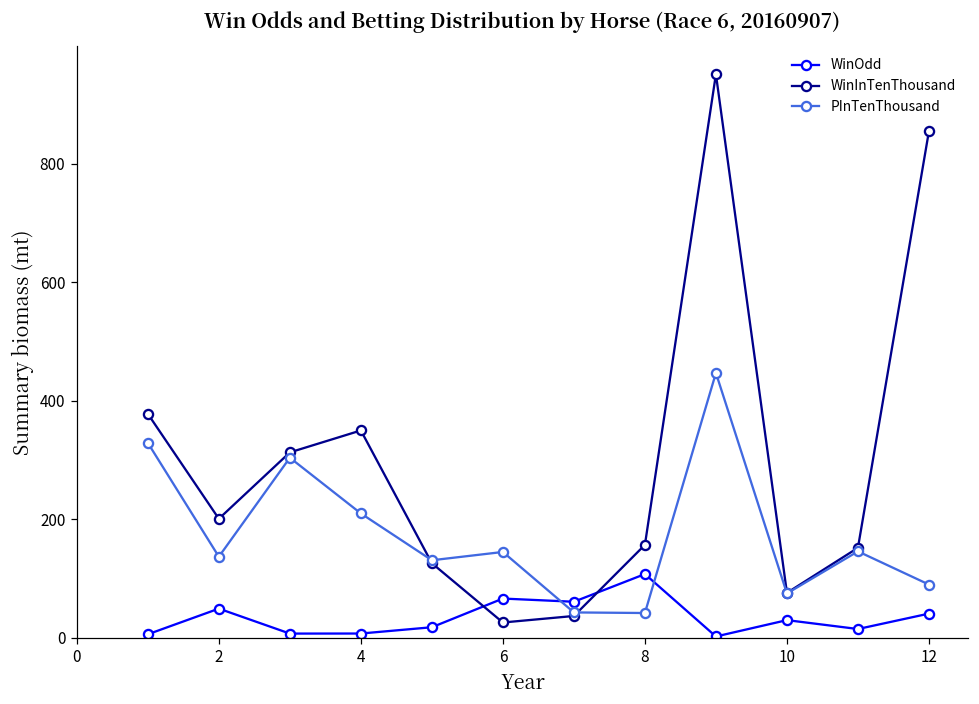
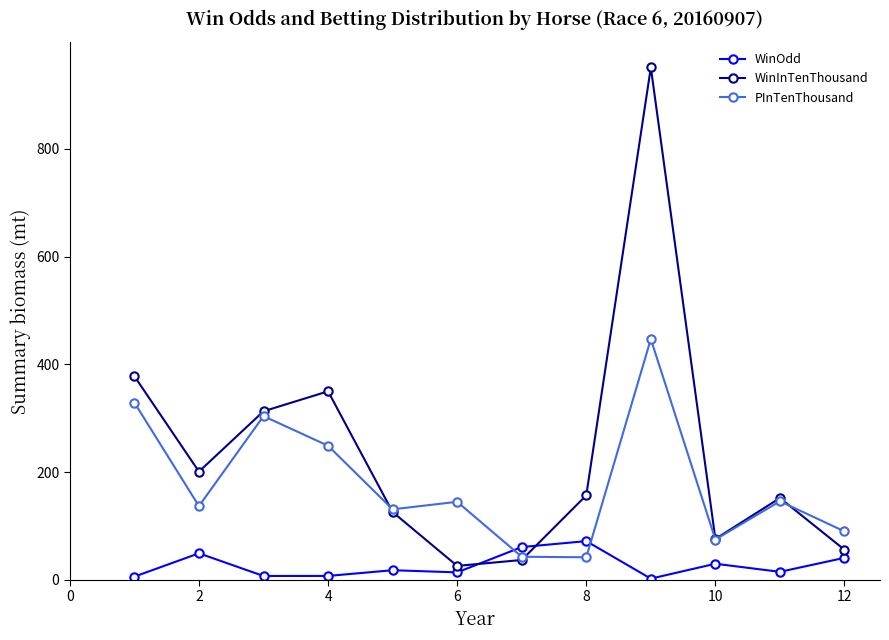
PInTenThousand, 4: 210 -> 250
WinOdd, 6: 70 -> 10
WinOdd, 8: 110 -> 70
WinInTenThousand, 12: 860 -> 60
